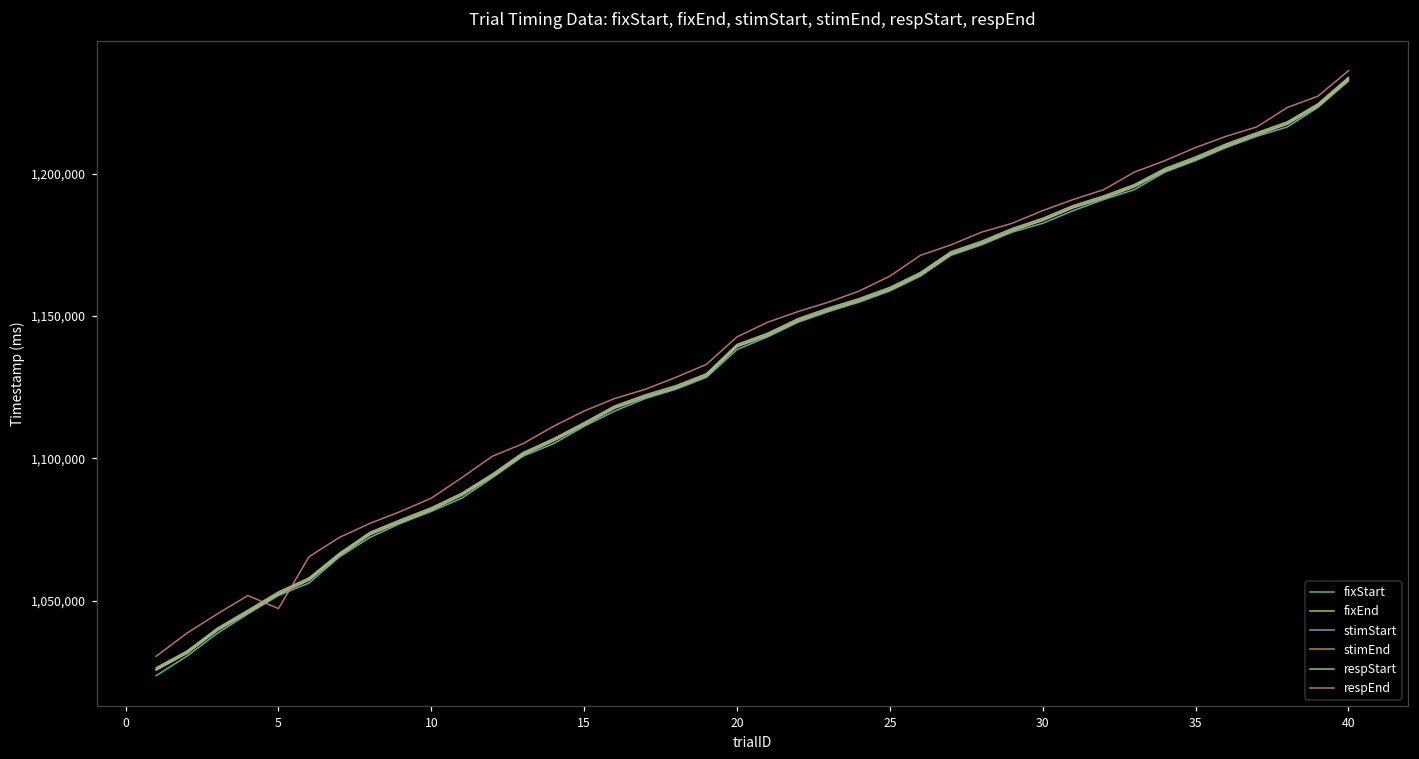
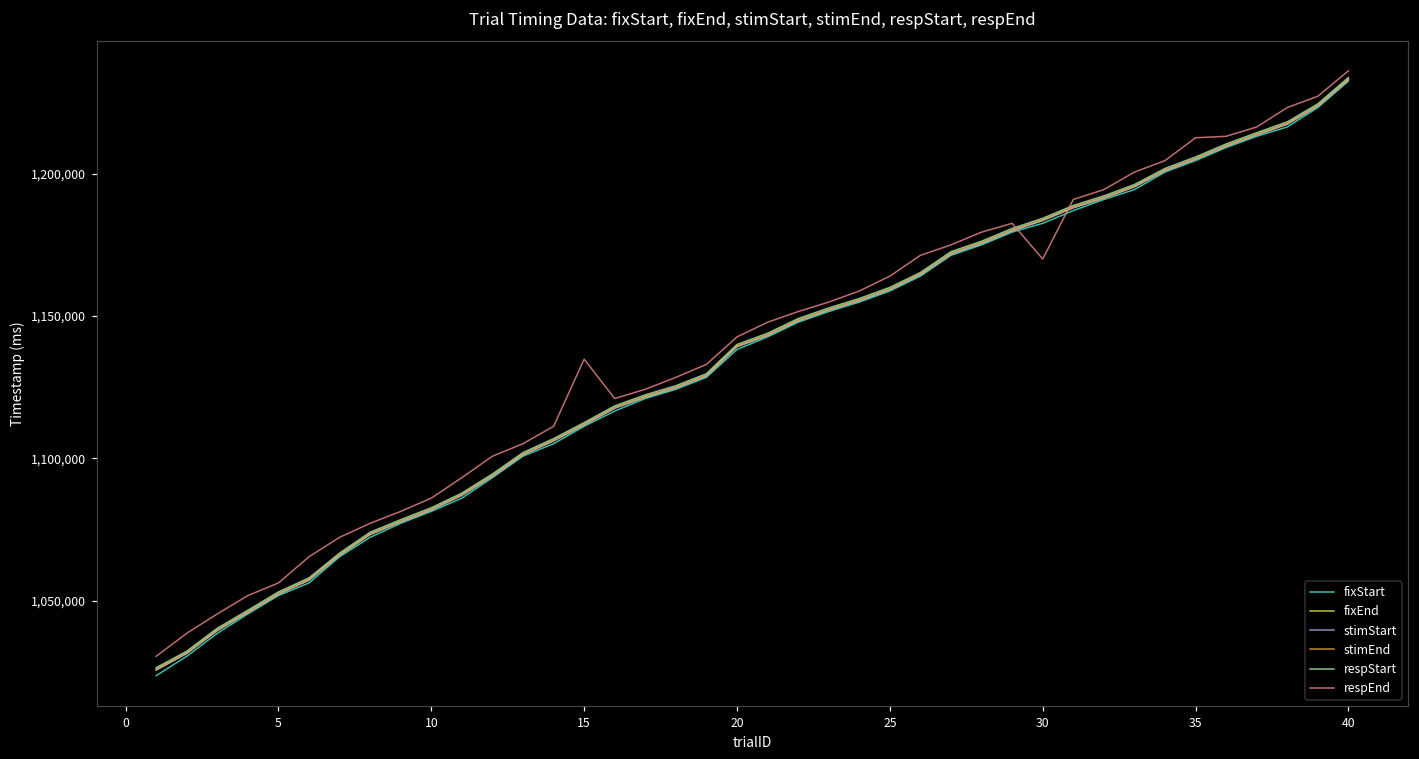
respEnd, 5: 1,047,000 -> 1,056,000
respEnd, 15: 1,117,000 -> 1,135,000
respEnd, 30: 1,187,000 -> 1,170,000
respEnd, 35: 1,209,000 -> 1,213,000
